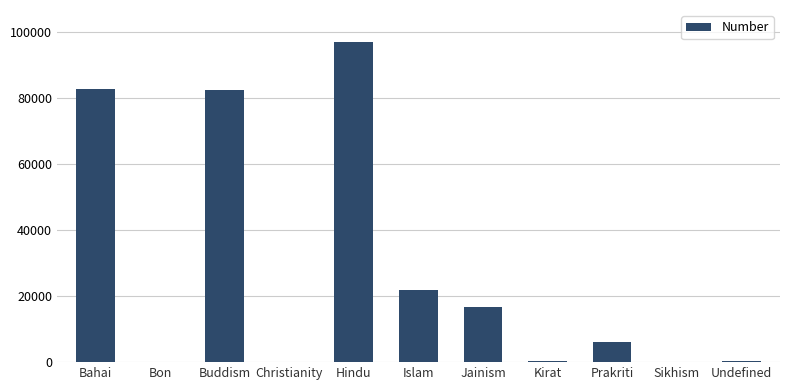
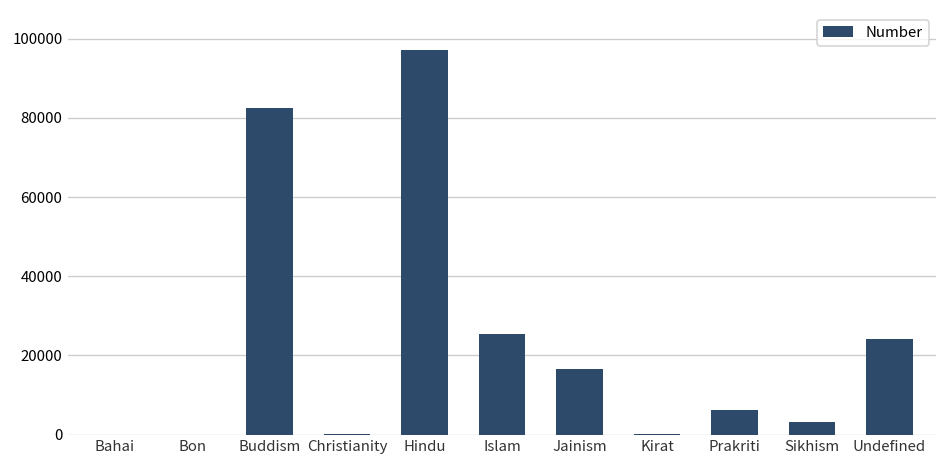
Bahai: 83000 -> 0
Islam: 22000 -> 26000
Sikhism: 0 -> 3000
Undefined: 0 -> 24000
